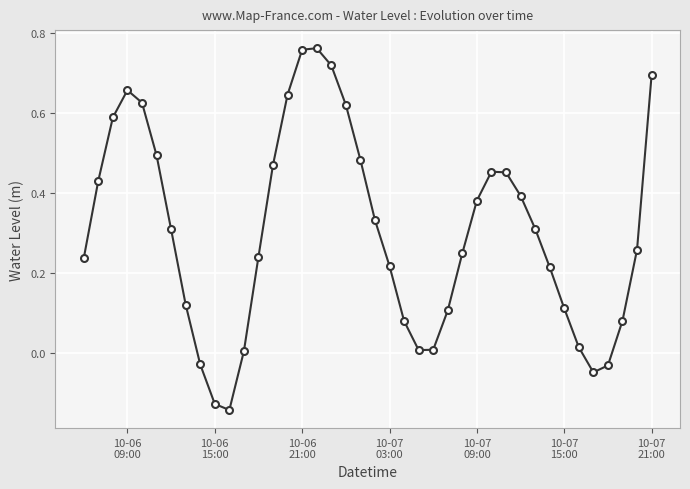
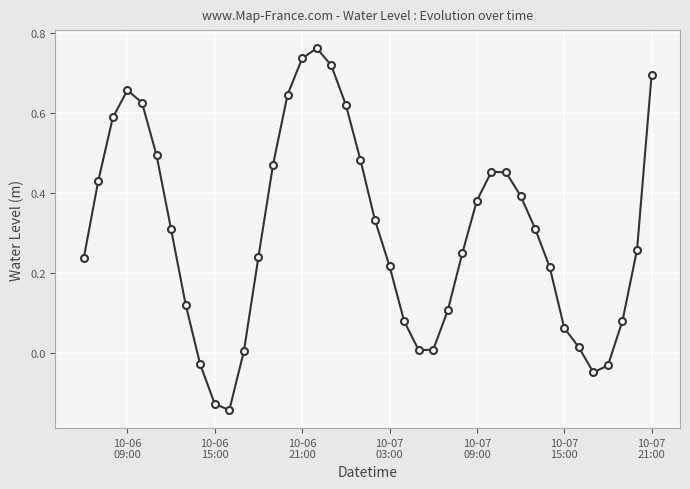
10-06 21:00: 0.76 -> 0.74
10-07 15:00: 0.11 -> 0.06
